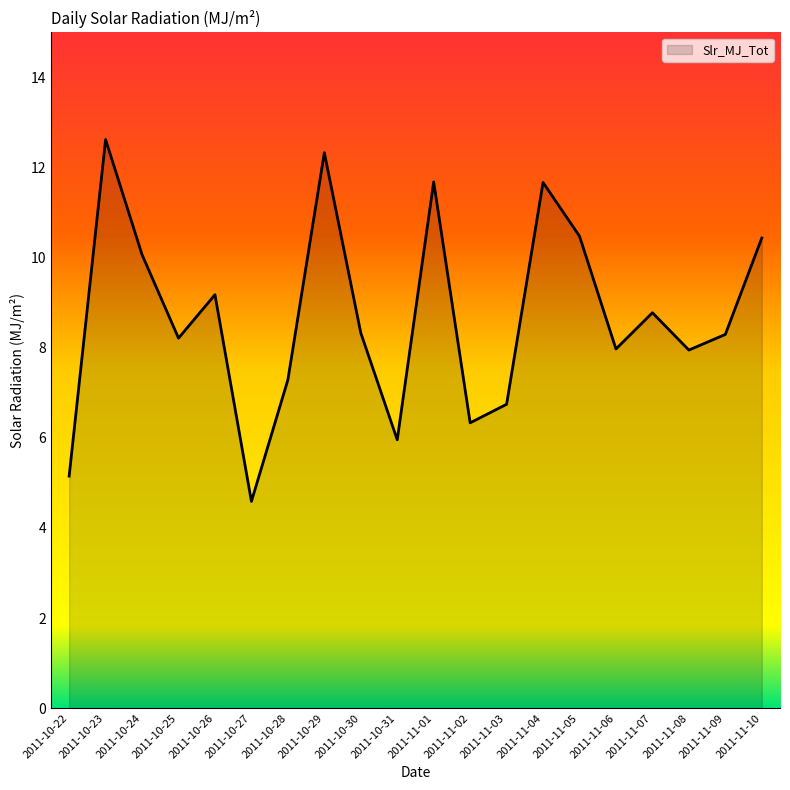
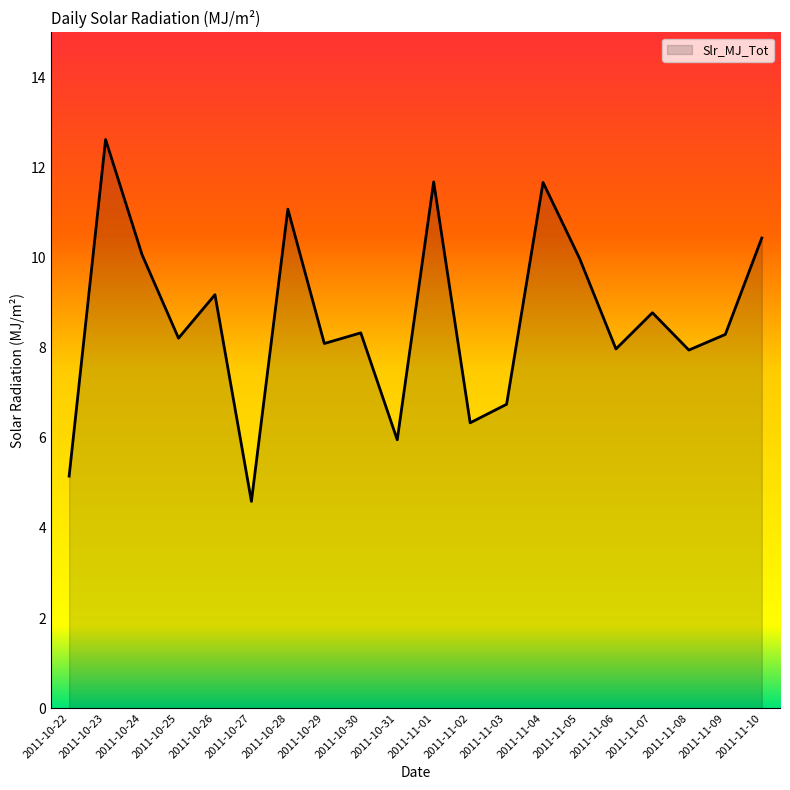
2011-10-28: 7.3 -> 11.1
2011-10-29: 12.3 -> 8.1
2011-11-05: 10.5 -> 10.0
